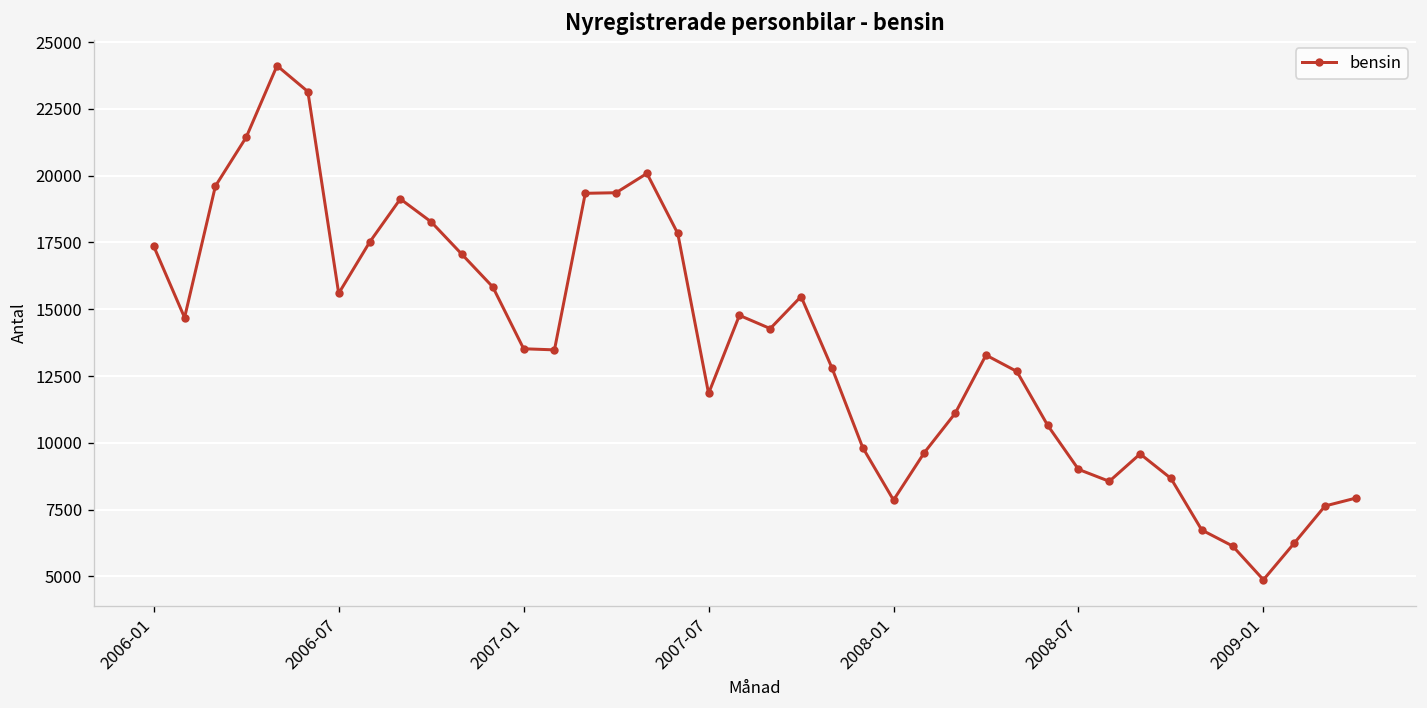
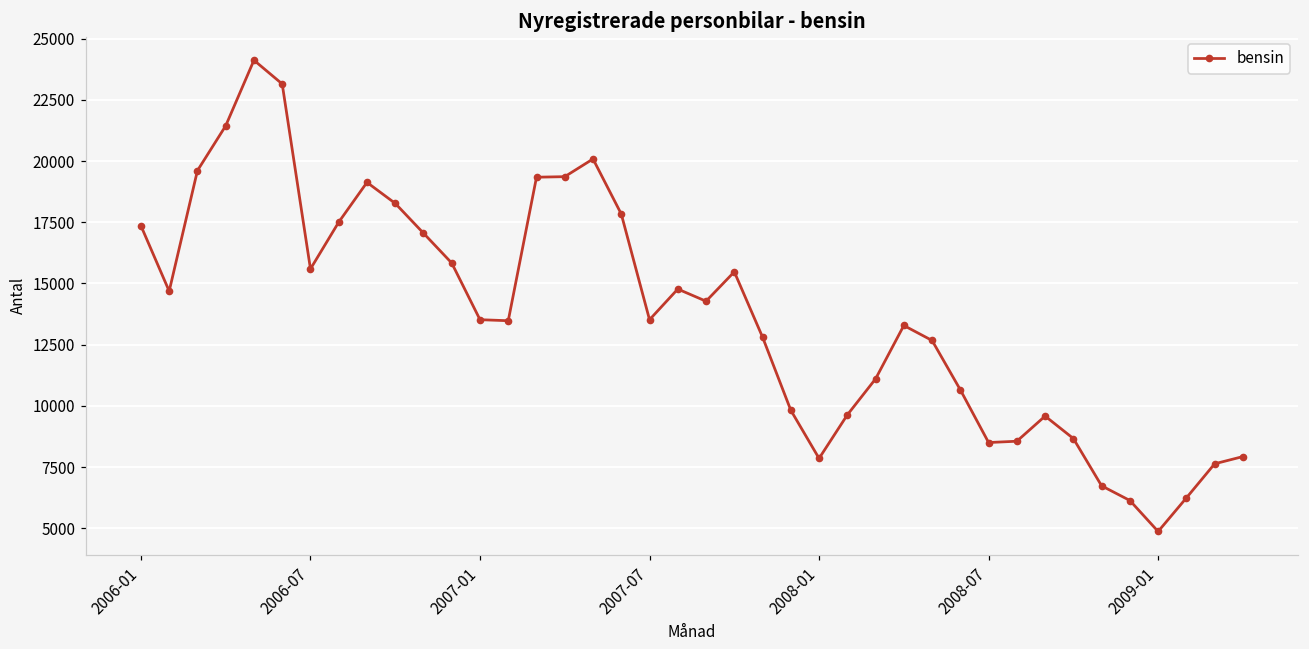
2007-07: 11800 -> 13500
2008-07: 9000 -> 8500
